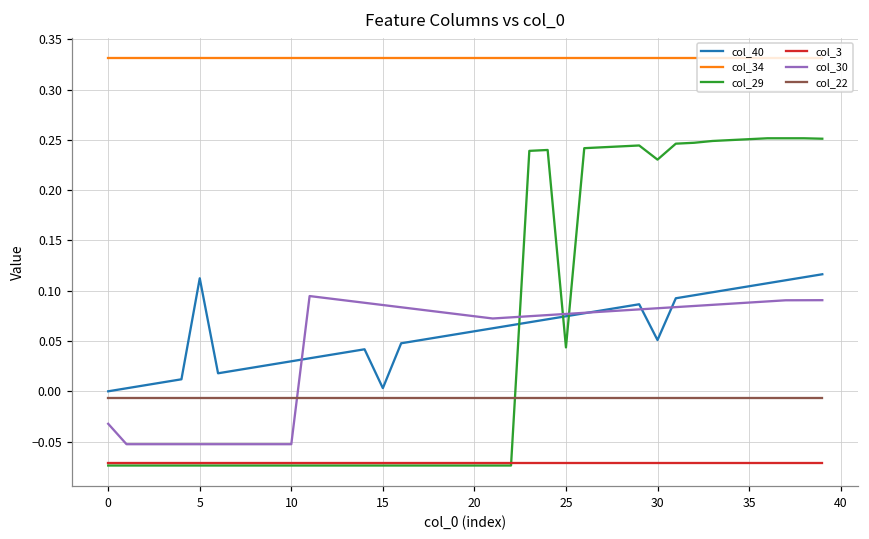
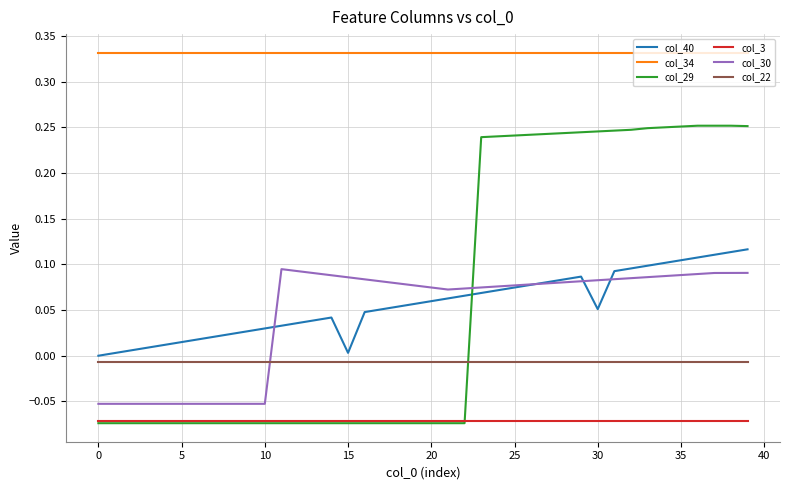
col_30, 0: -0.03 -> -0.05
col_40, 5: 0.11 -> 0.01
col_29, 25: 0.04 -> 0.24
col_29, 30: 0.23 -> 0.25
